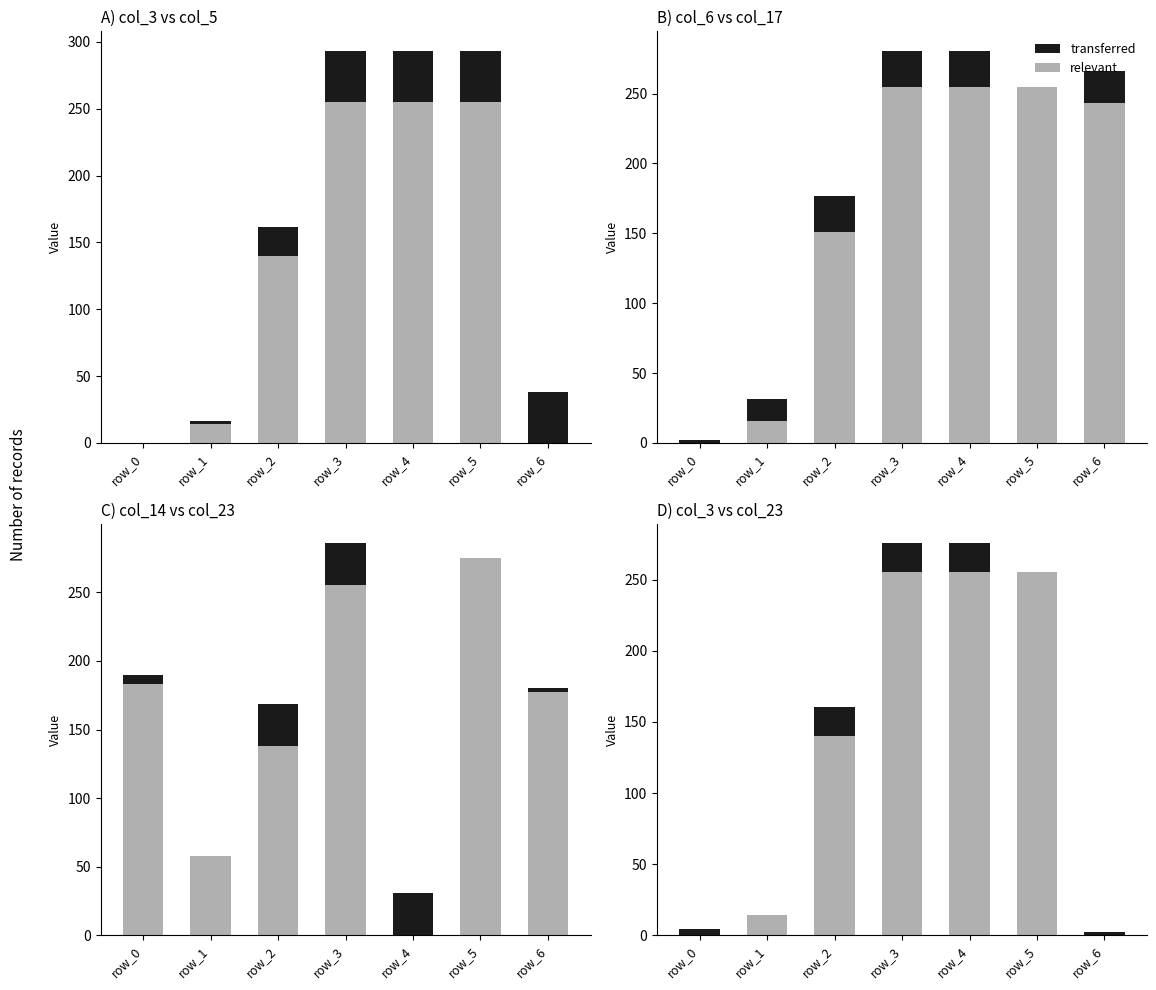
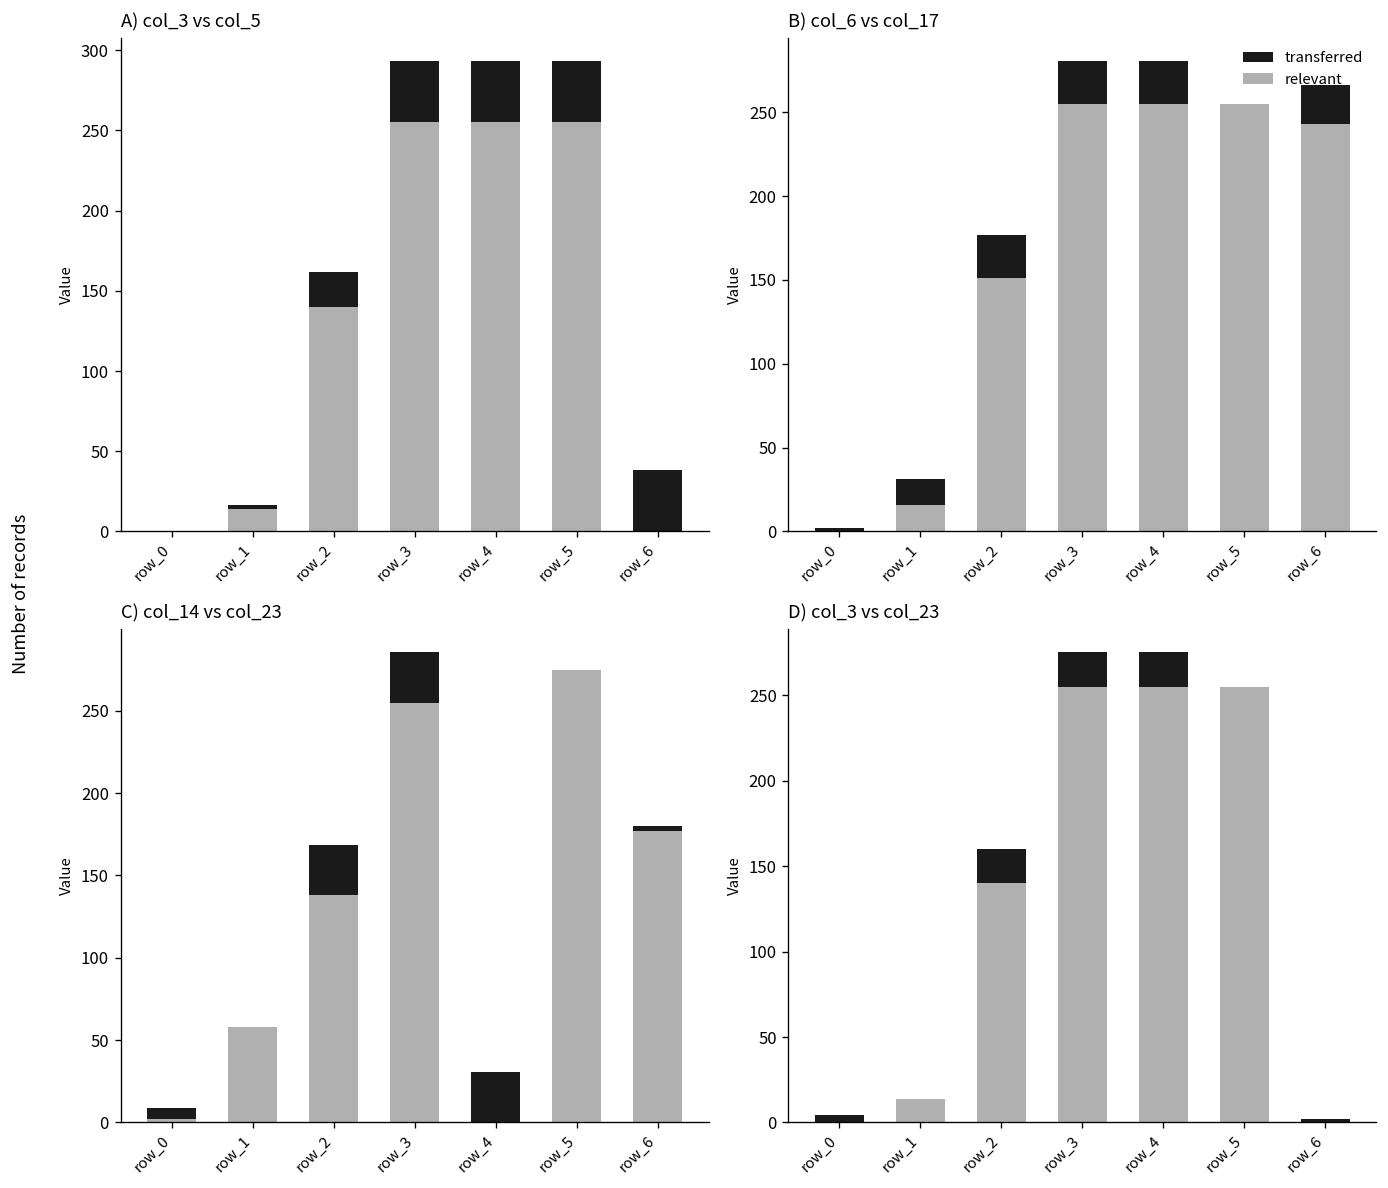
C) col_14 vs col_23, relevant, row_0: 183 -> 2
